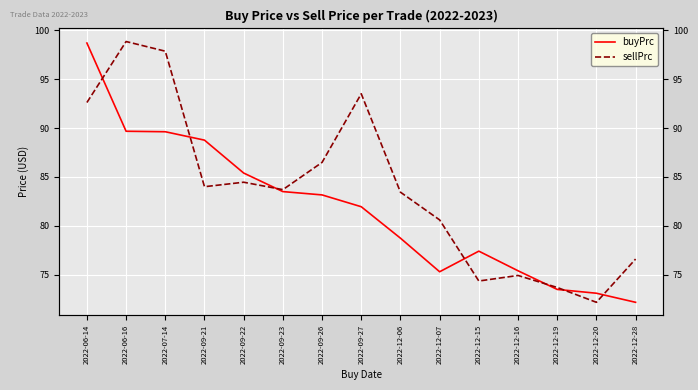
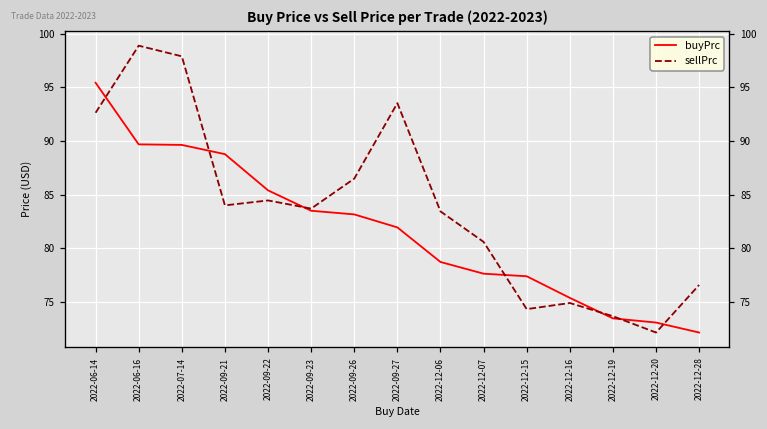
buyPrc, 2022-06-14: 99 -> 95
buyPrc, 2022-12-07: 75 -> 78
